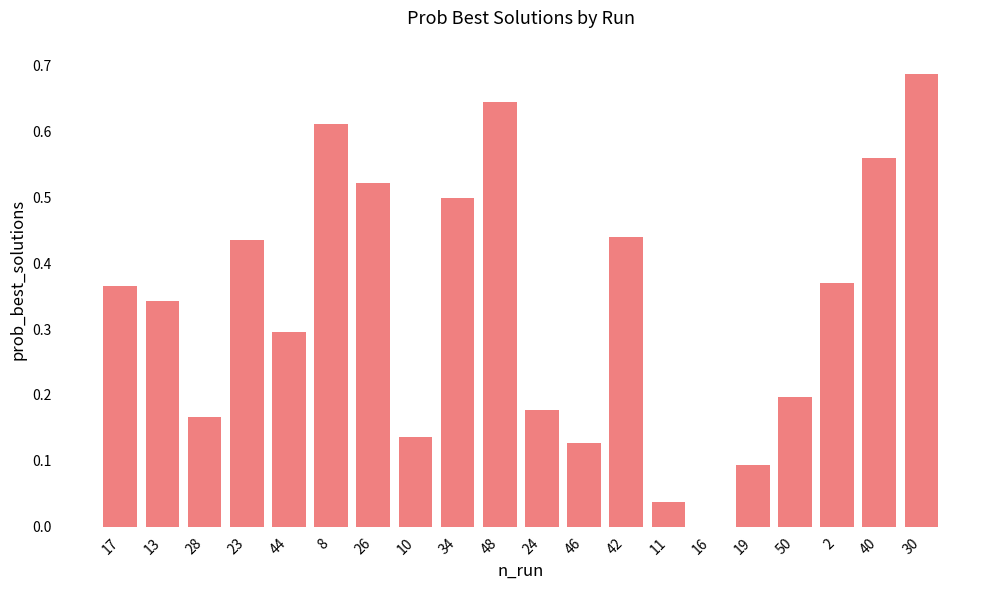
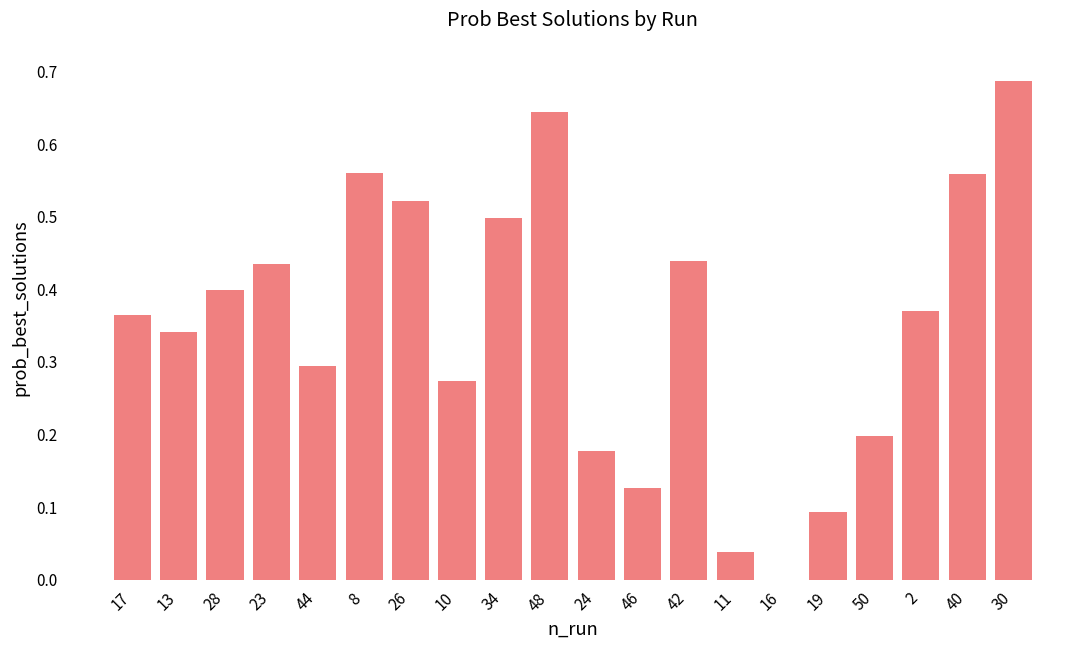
28: 0.17 -> 0.40
8: 0.61 -> 0.56
10: 0.14 -> 0.27
